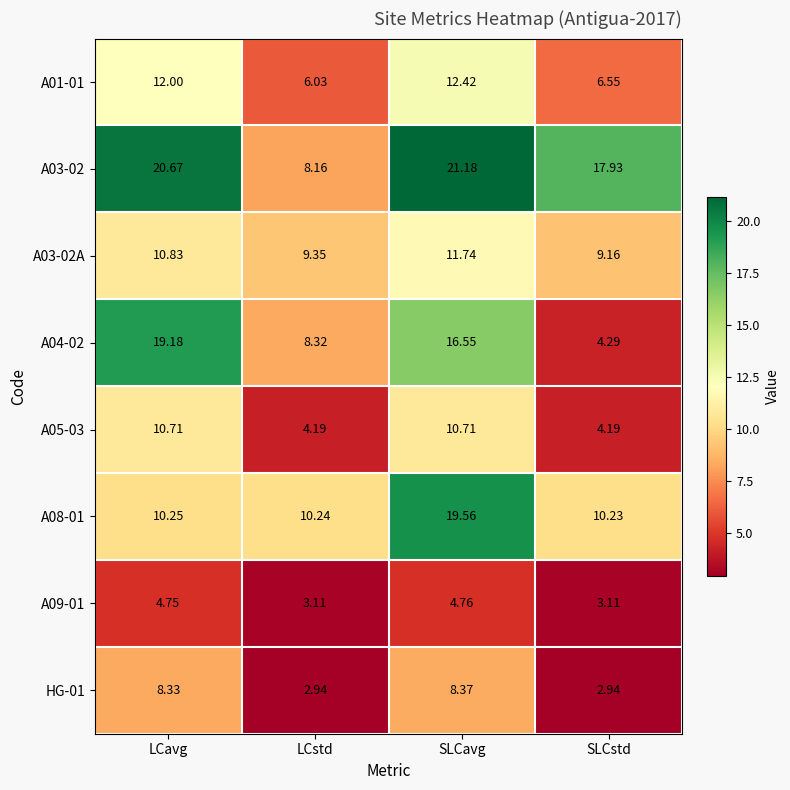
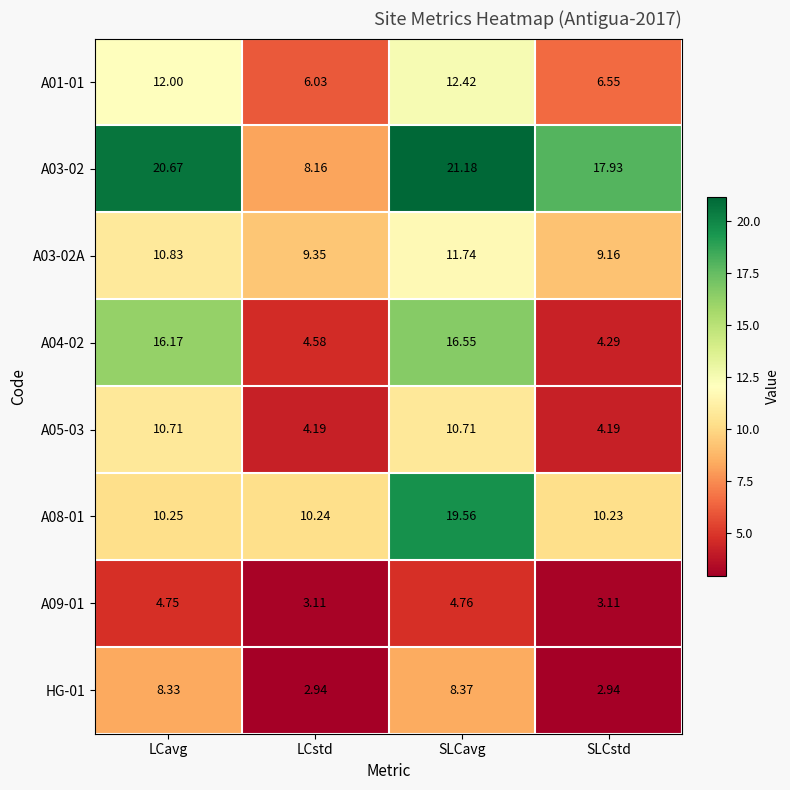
A04-02, LCavg: 19.18 -> 16.17
A04-02, LCstd: 8.32 -> 4.58
